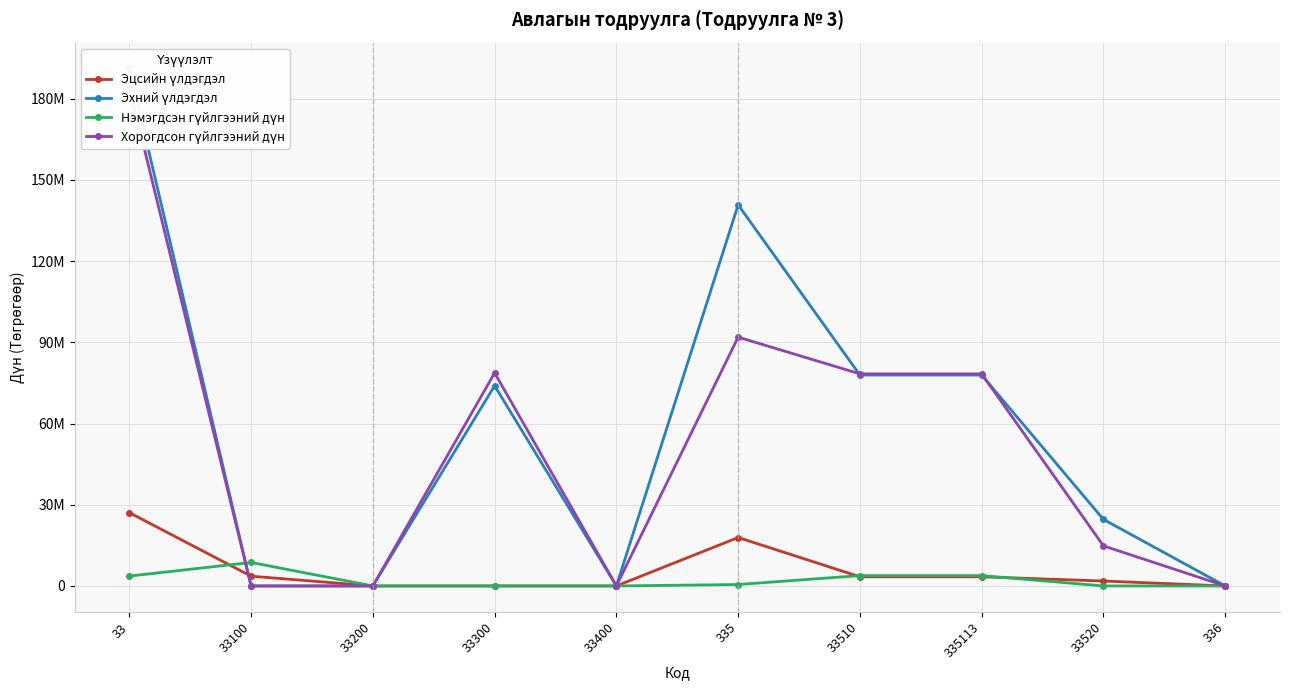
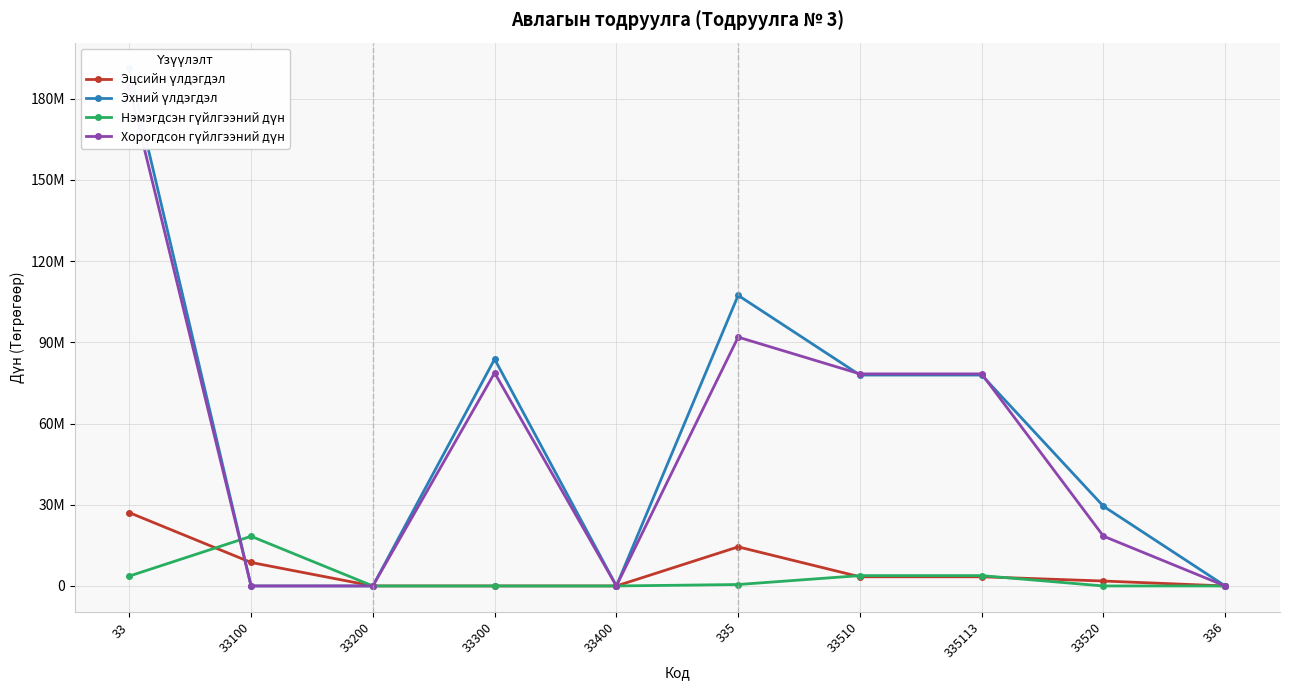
Эцсийн үлдэгдэл, 33100: 4000000 -> 9000000
Нэмэгдсэн гүйлгээний дүн, 33100: 9000000 -> 18000000
Эхний үлдэгдэл, 33300: 74000000 -> 84000000
Эцсийн үлдэгдэл, 335: 18000000 -> 14000000
Эхний үлдэгдэл, 335: 141000000 -> 107000000
Эхний үлдэгдэл, 33520: 25000000 -> 29000000
Хорогдсон гүйлгээний дүн, 33520: 15000000 -> 18000000
